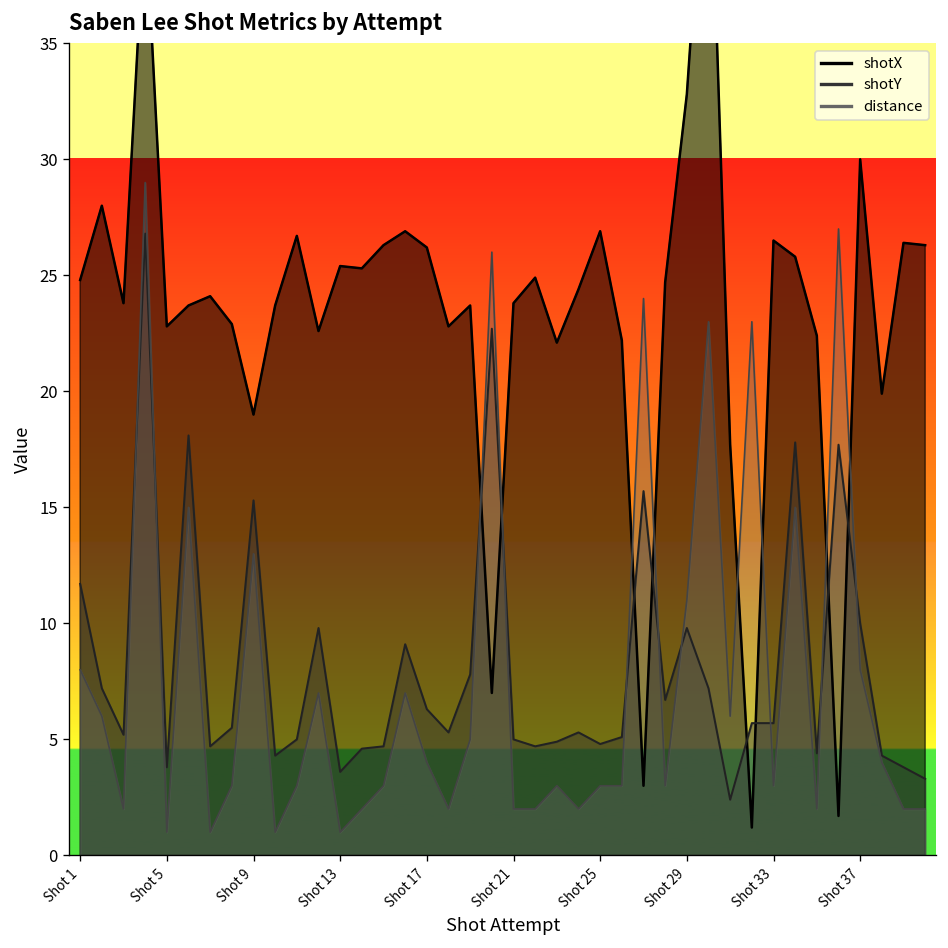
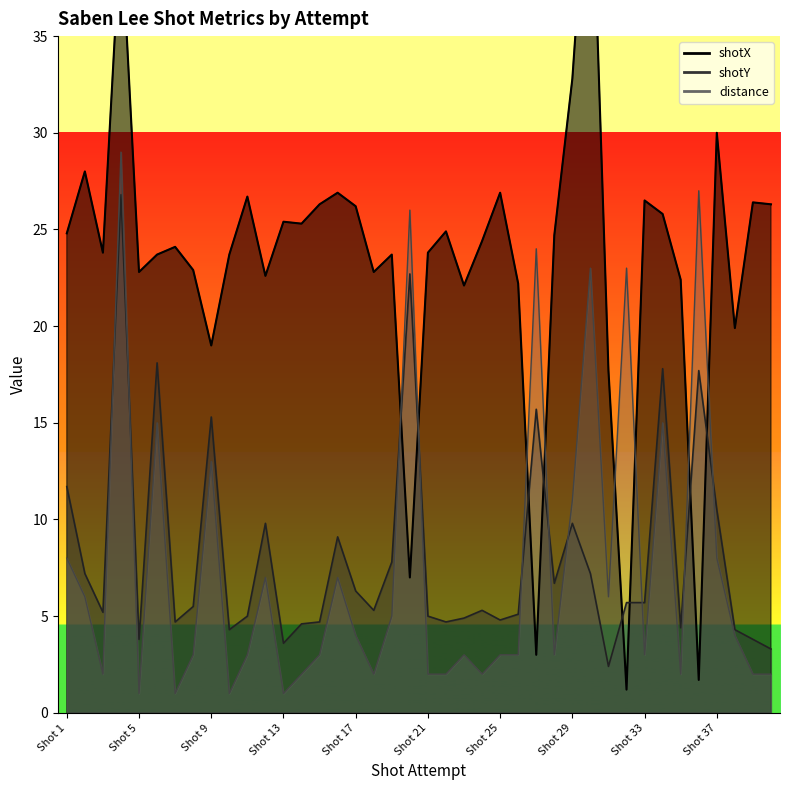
shotY, Shot 37: 10.0 -> 10.5
